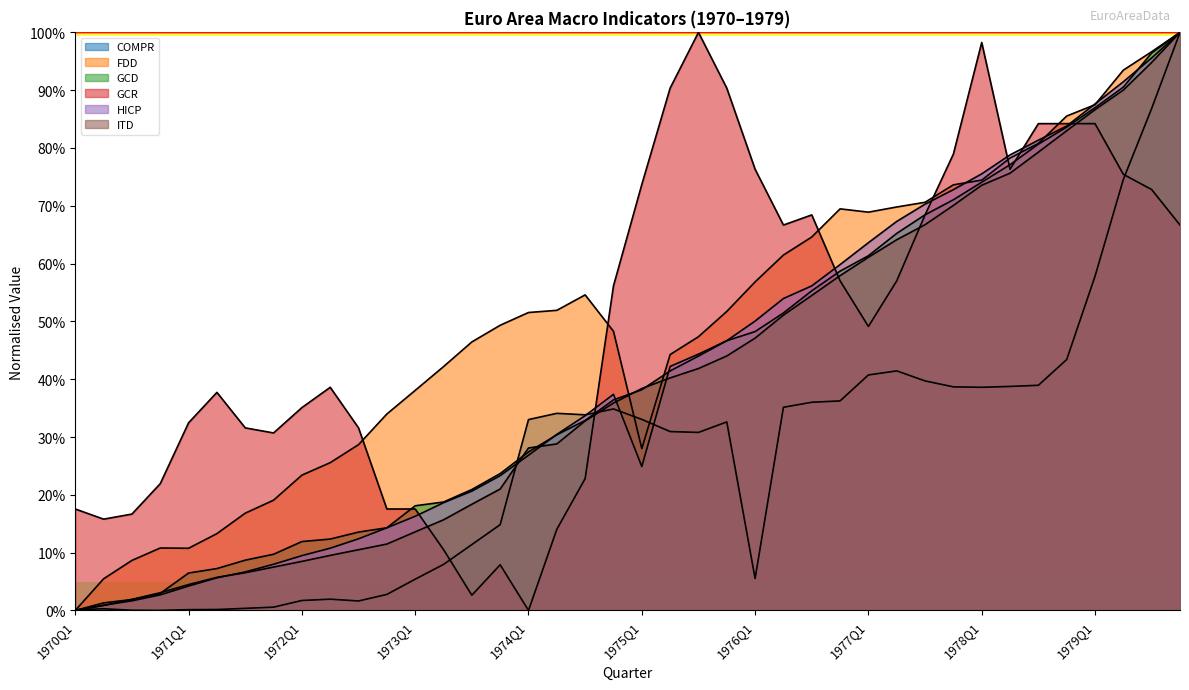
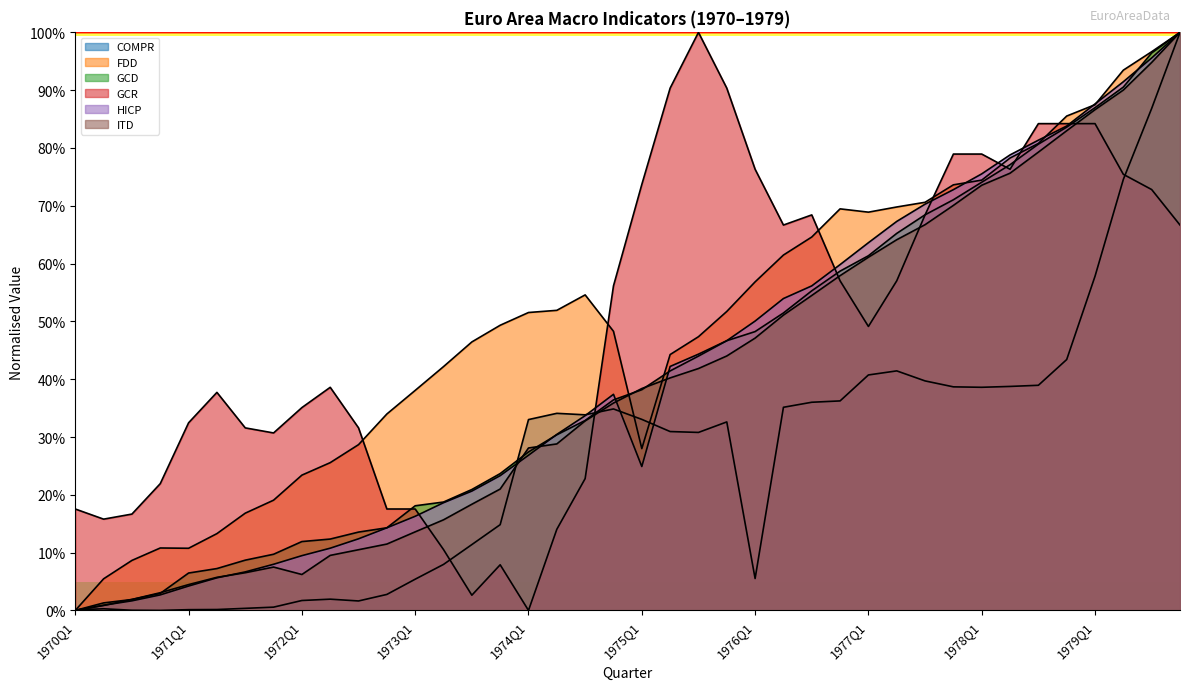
ITD, 1972Q1: 8% -> 6%
GCR, 1978Q1: 98% -> 79%
